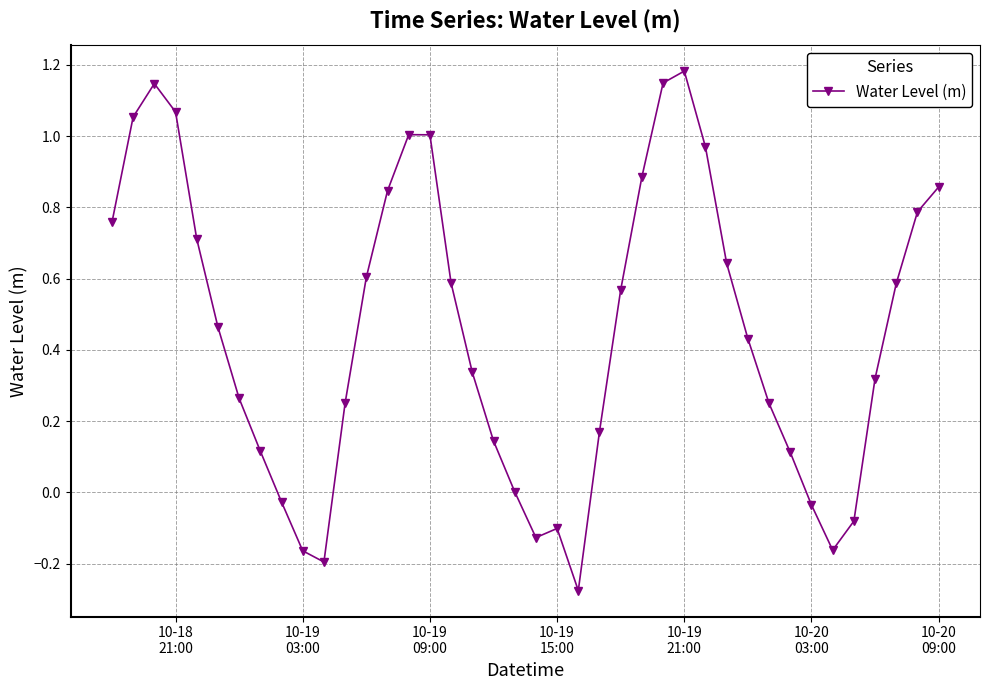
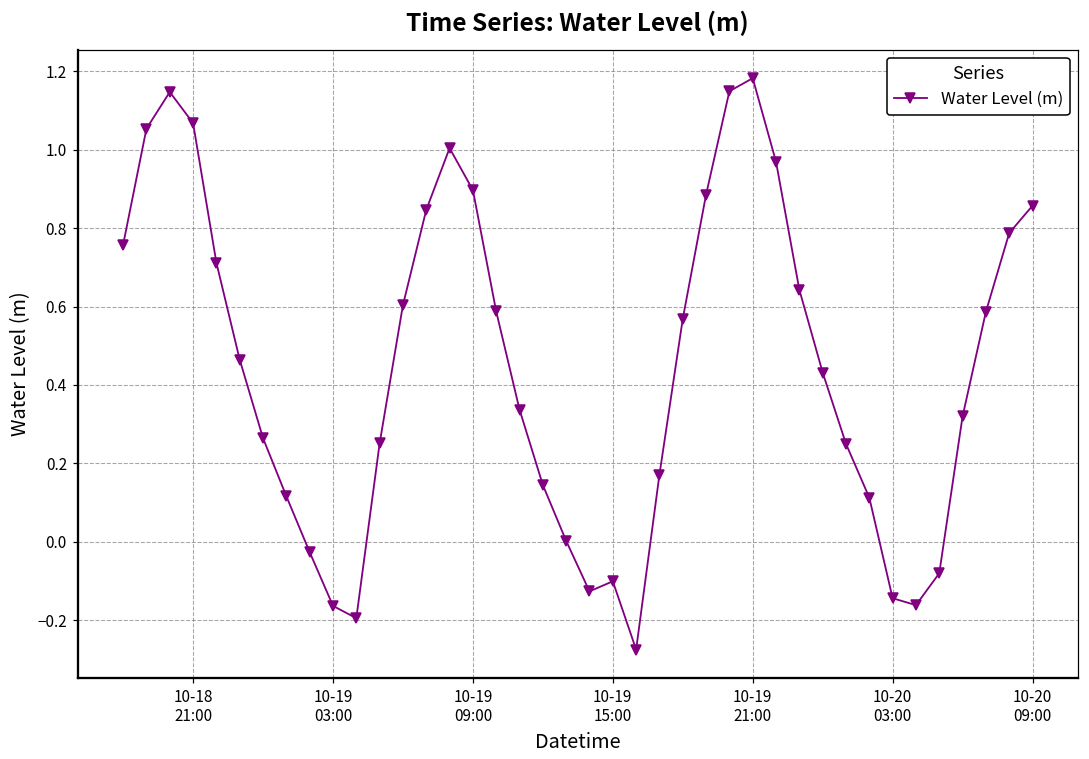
10-19 09:00: 1.00 -> 0.90
10-20 03:00: -0.04 -> -0.14
